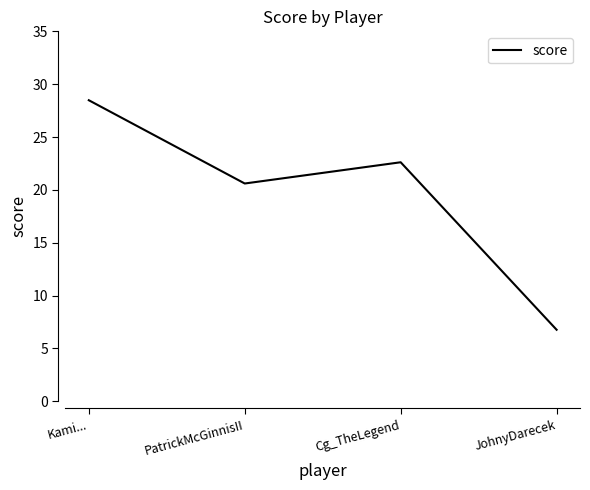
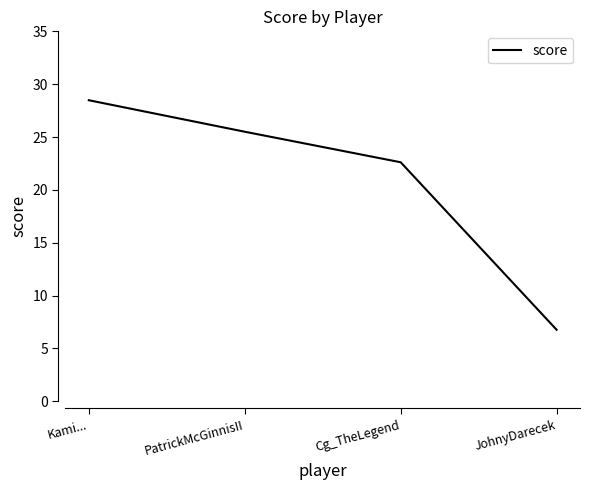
PatrickMcGinnisII: 20.6 -> 25.5
